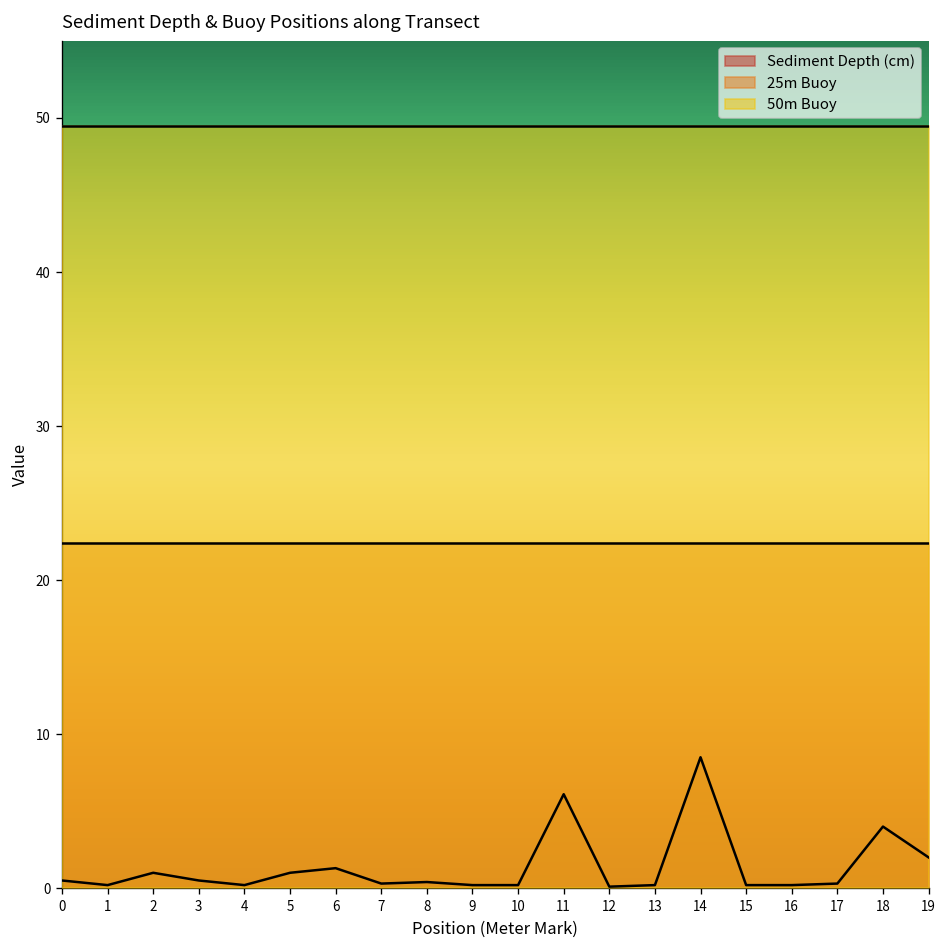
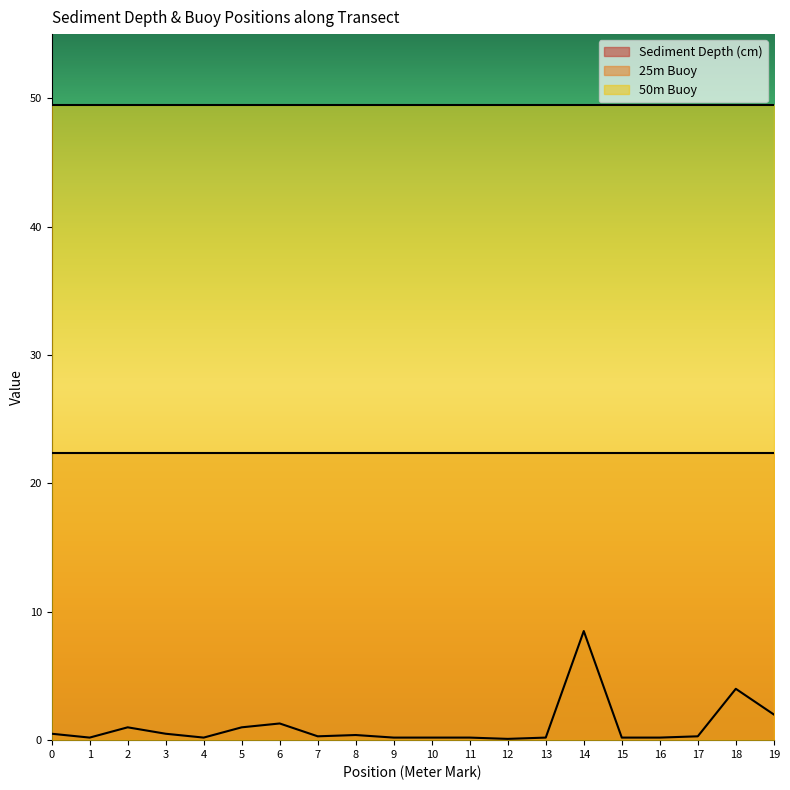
Sediment Depth (cm), 11: 6.1 -> 0.2
